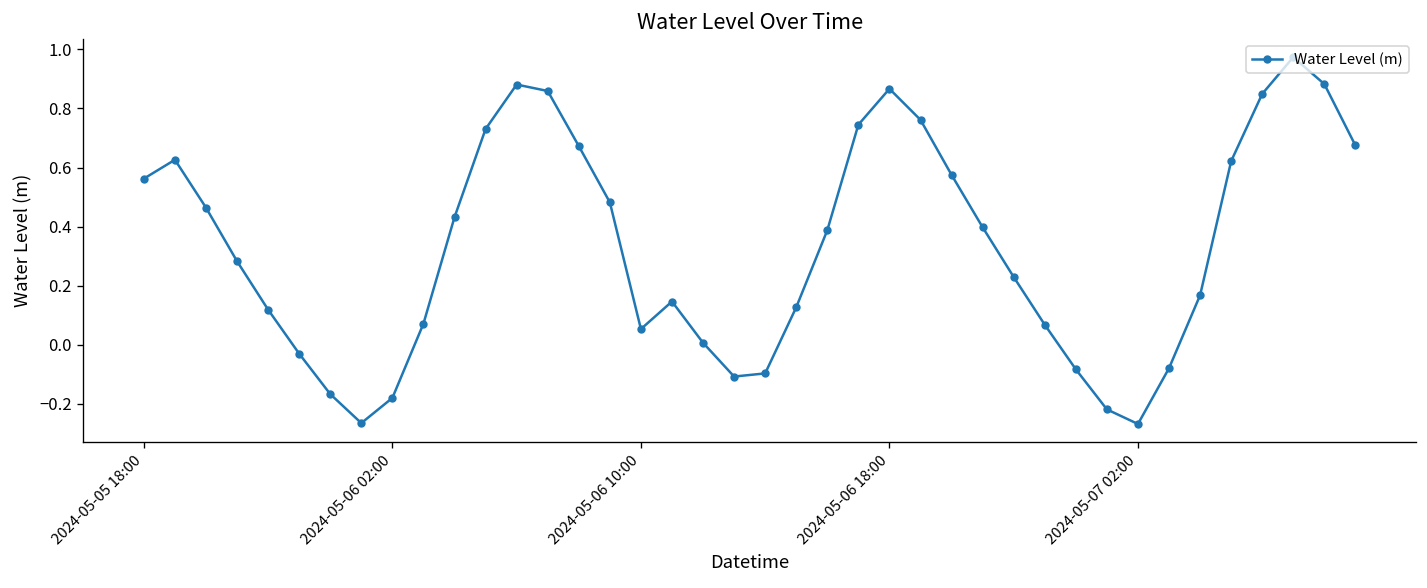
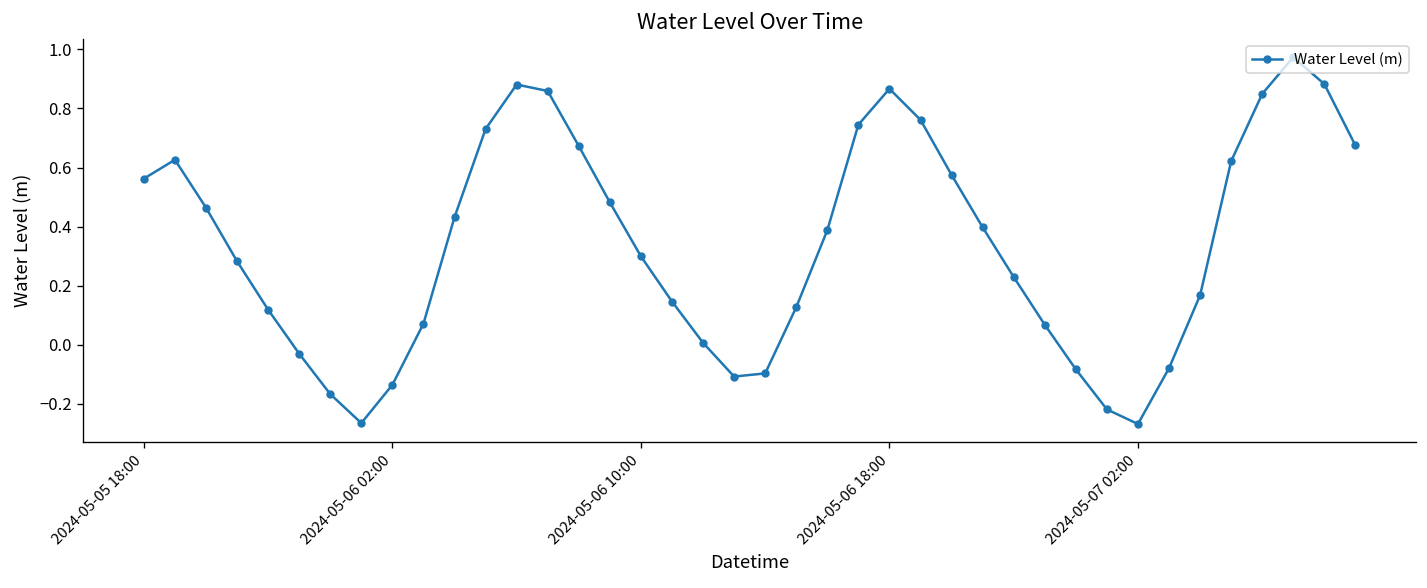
2024-05-06 02:00: -0.18 -> -0.14
2024-05-06 10:00: 0.05 -> 0.30
